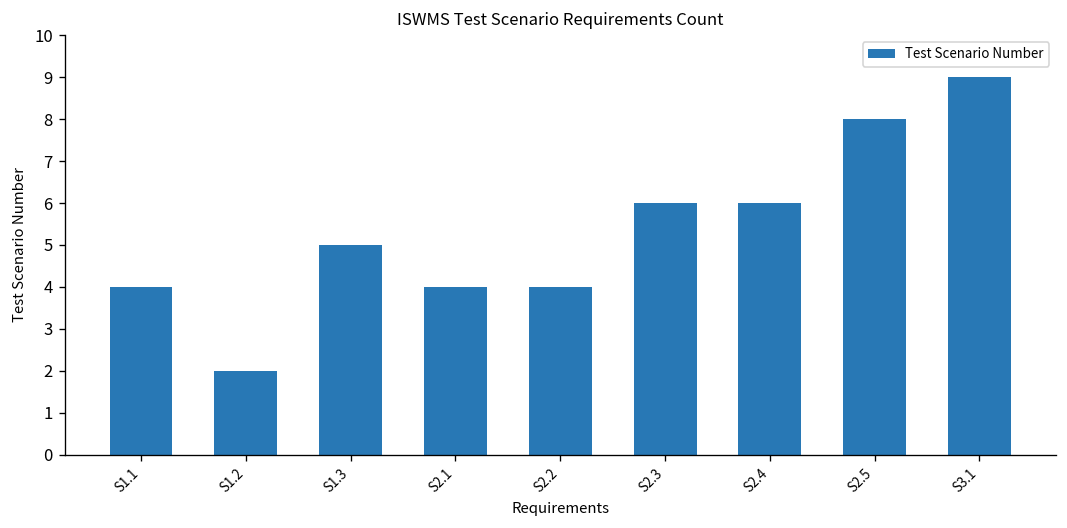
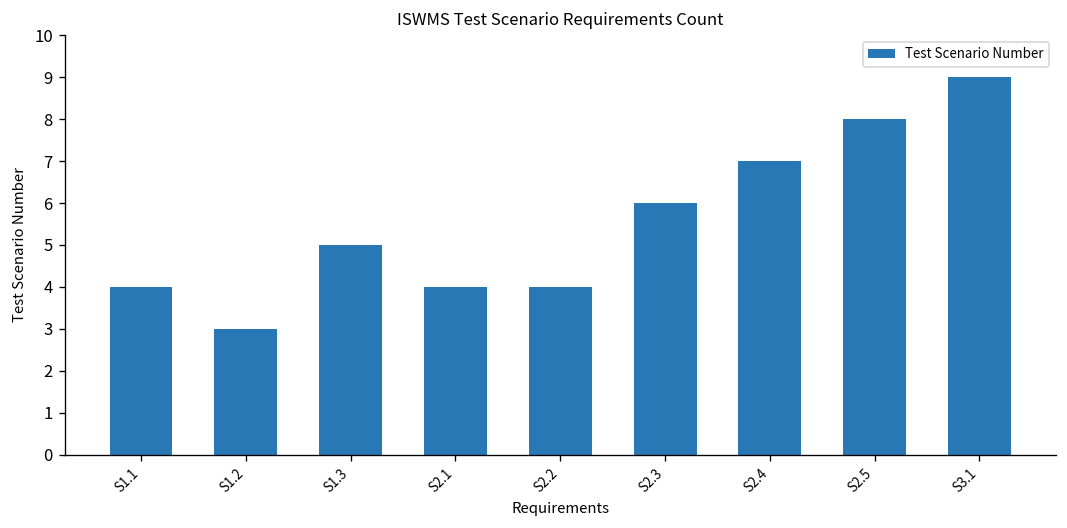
S1.2: 2 -> 3
S2.4: 6 -> 7
